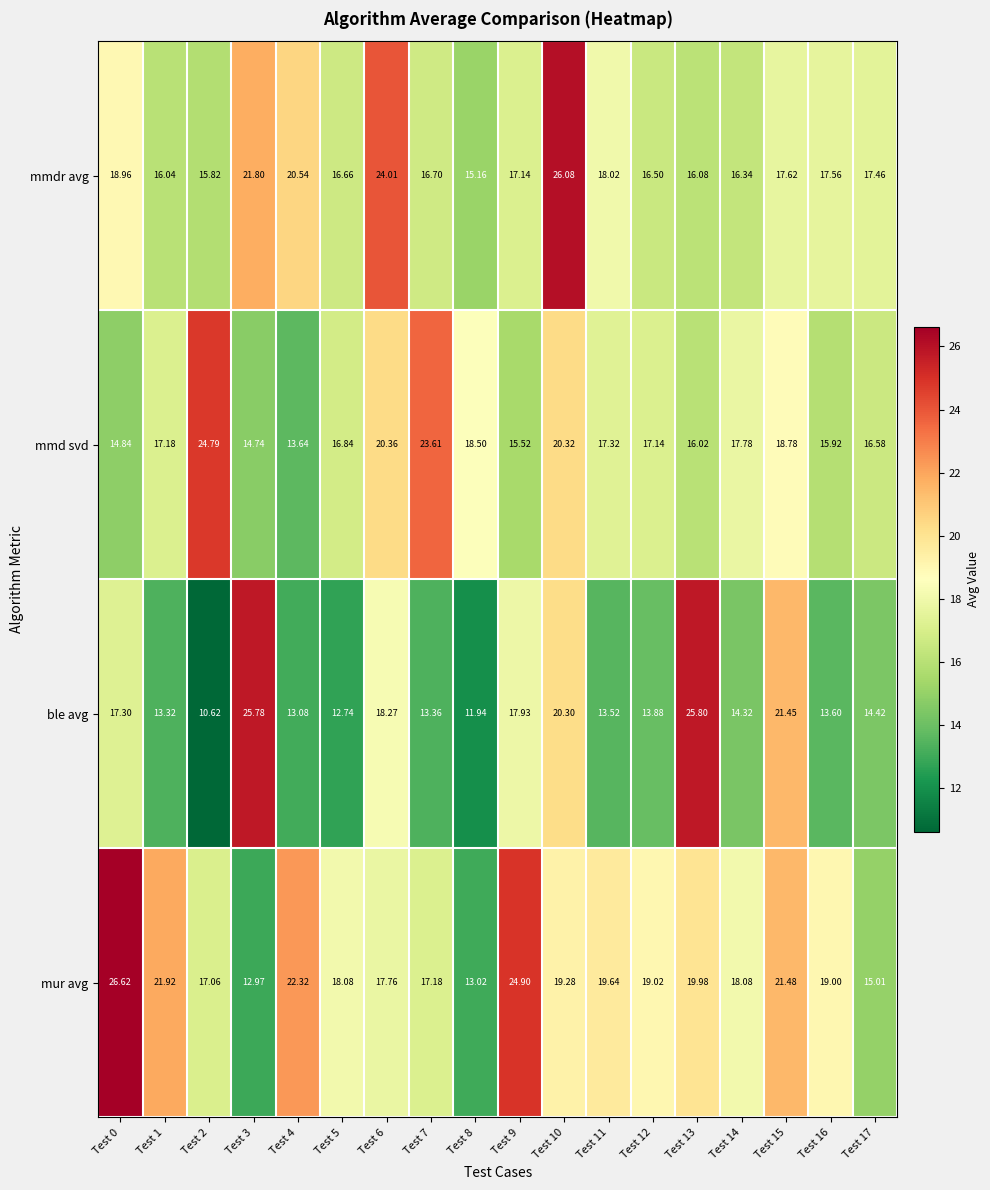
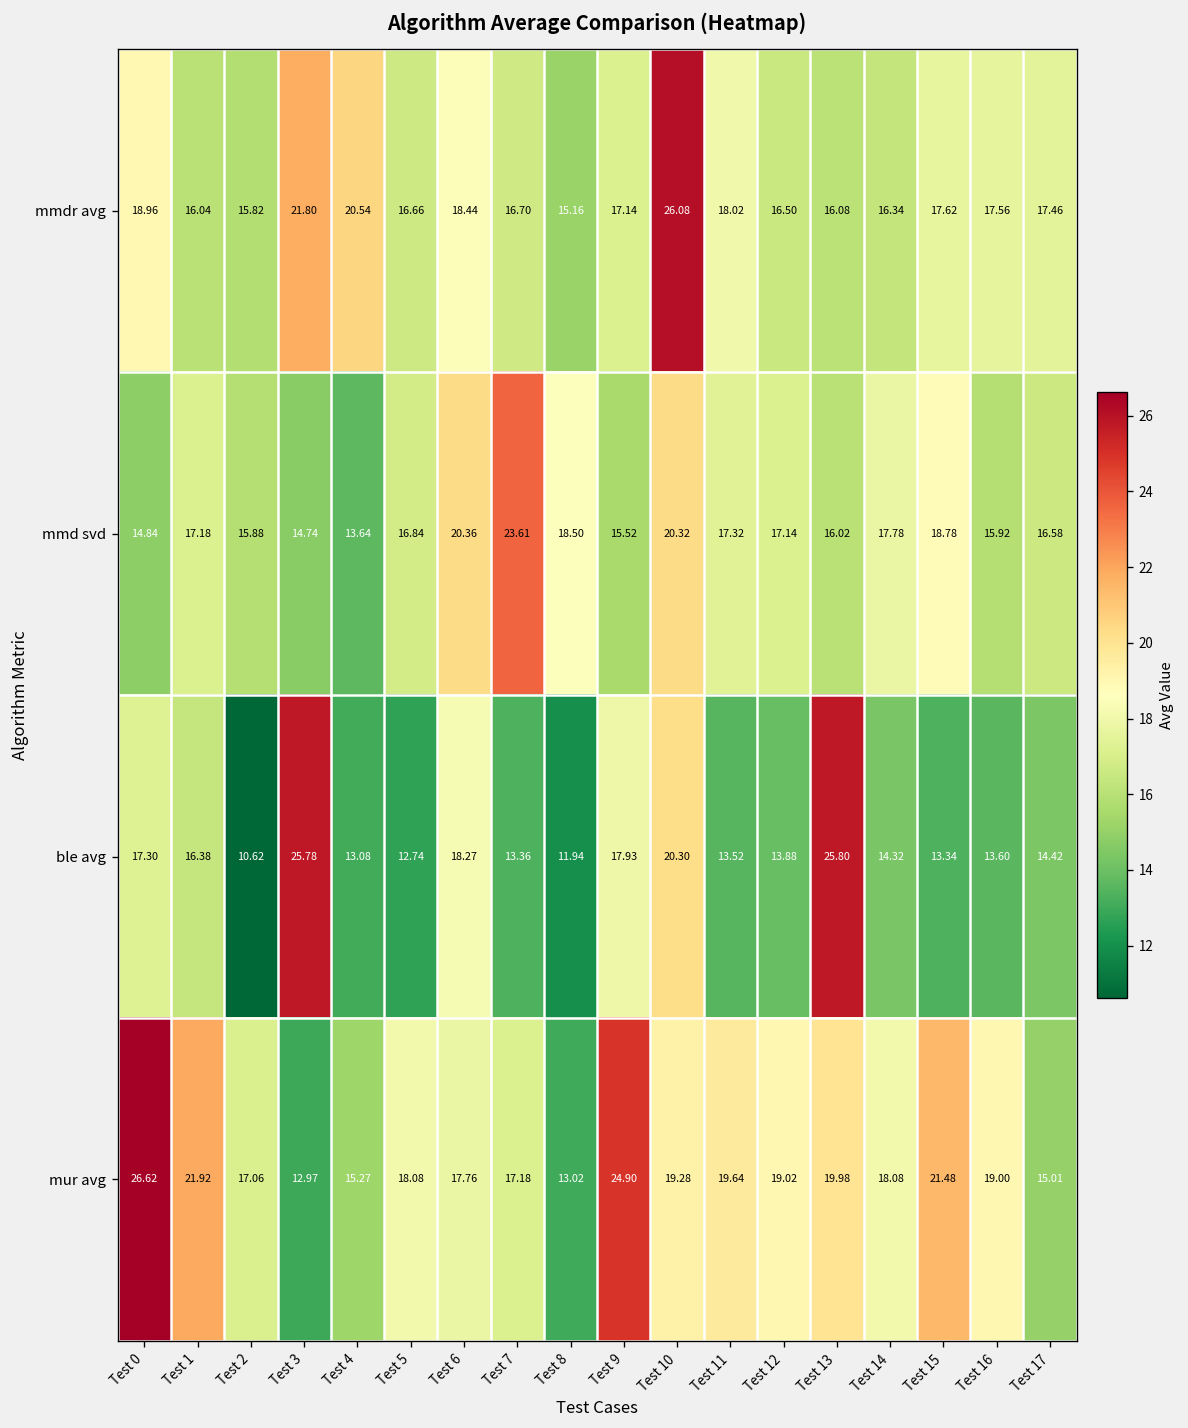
mmdr avg, Test 6: 24.01 -> 18.44
mmd svd, Test 2: 24.79 -> 15.88
ble avg, Test 1: 13.32 -> 16.38
ble avg, Test 15: 21.45 -> 13.34
mur avg, Test 4: 22.32 -> 15.27
